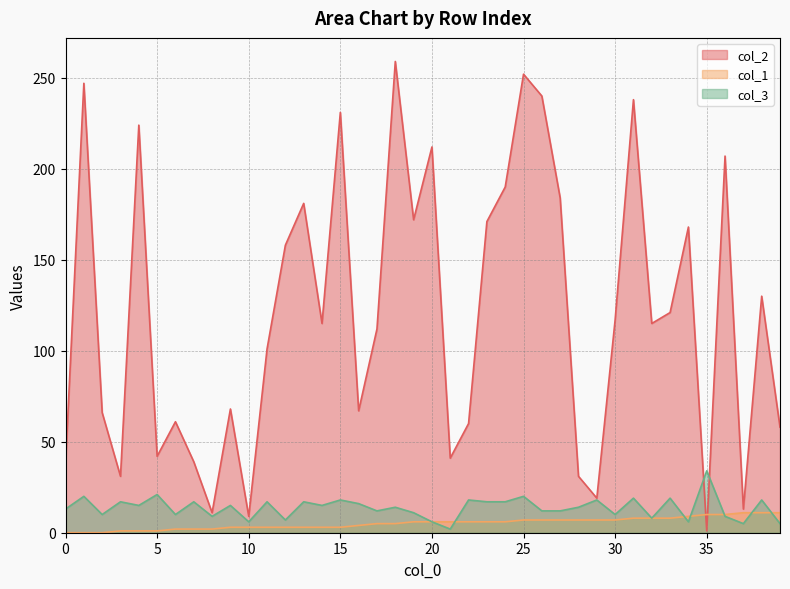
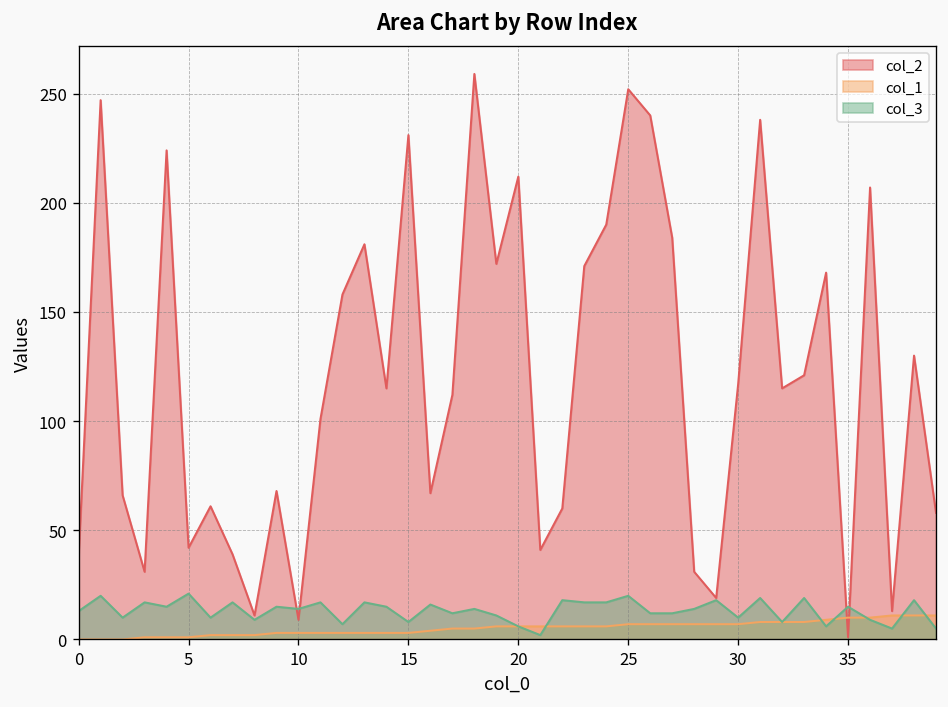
col_3, 10: 6 -> 14
col_3, 15: 18 -> 8
col_3, 35: 34 -> 15
